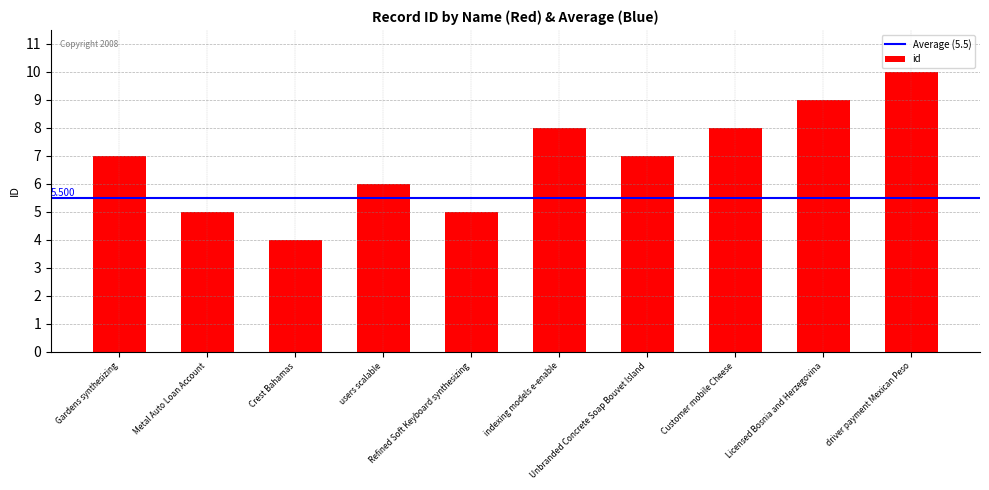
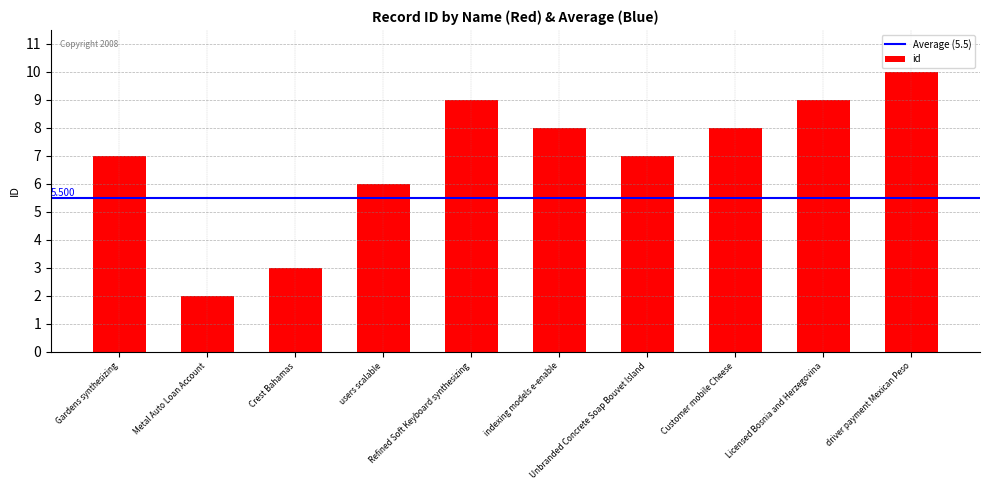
Metal Auto Loan Account: 5 -> 2
Crest Bahamas: 4 -> 3
Refined Soft Keyboard synthesizing: 5 -> 9
